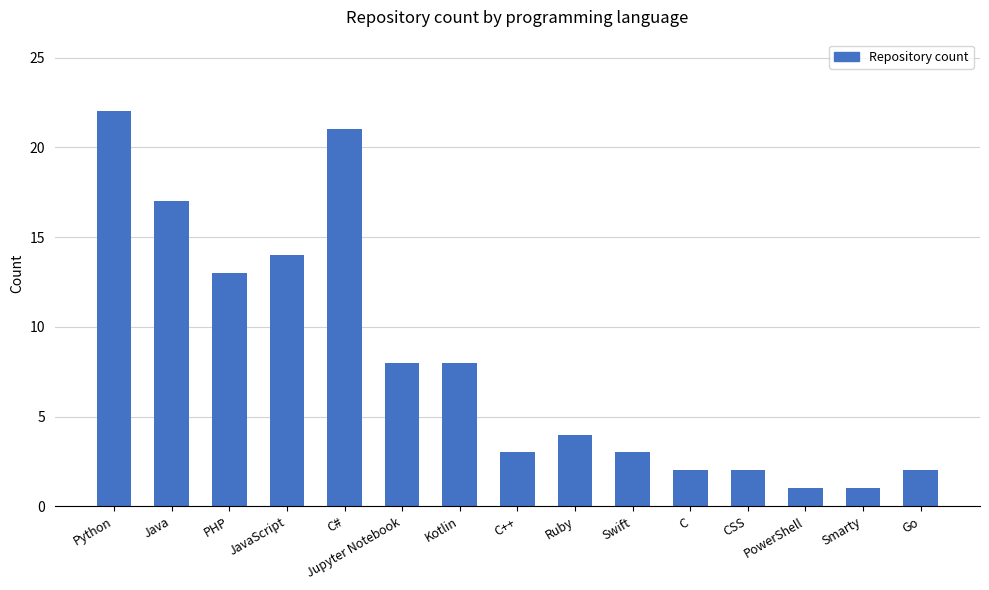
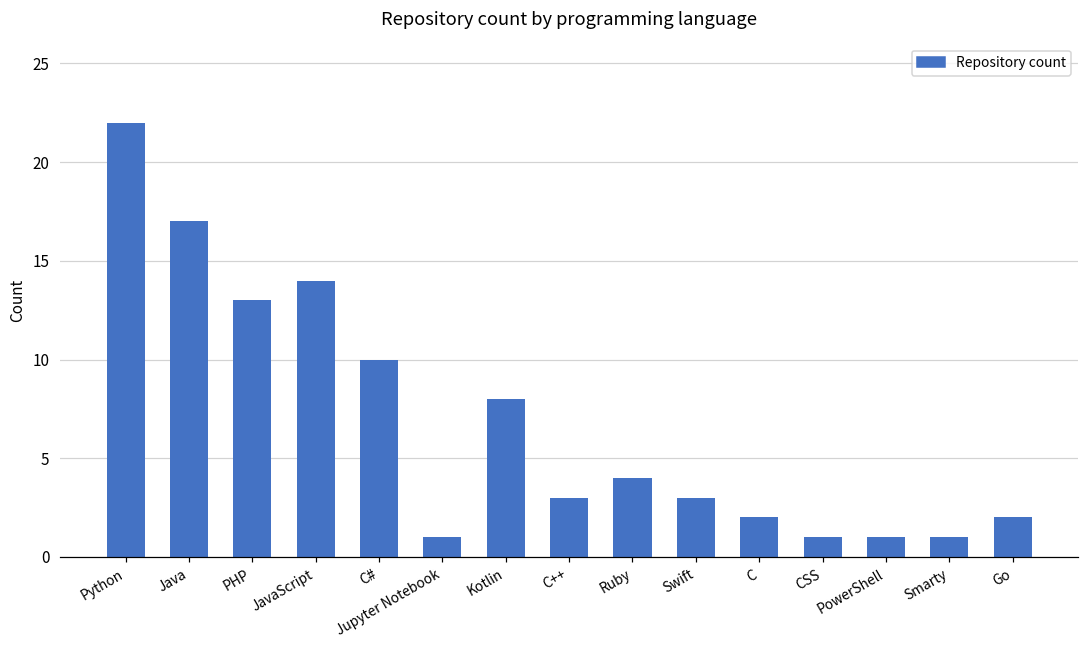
C#: 21 -> 10
Jupyter Notebook: 8 -> 1
CSS: 2 -> 1
